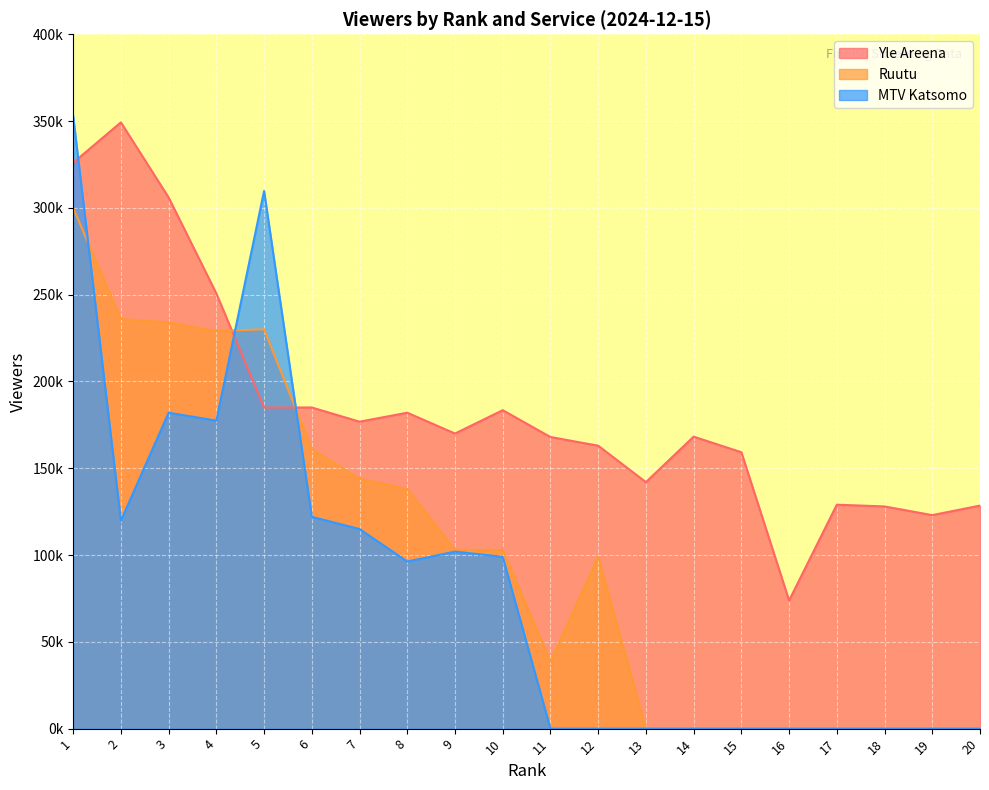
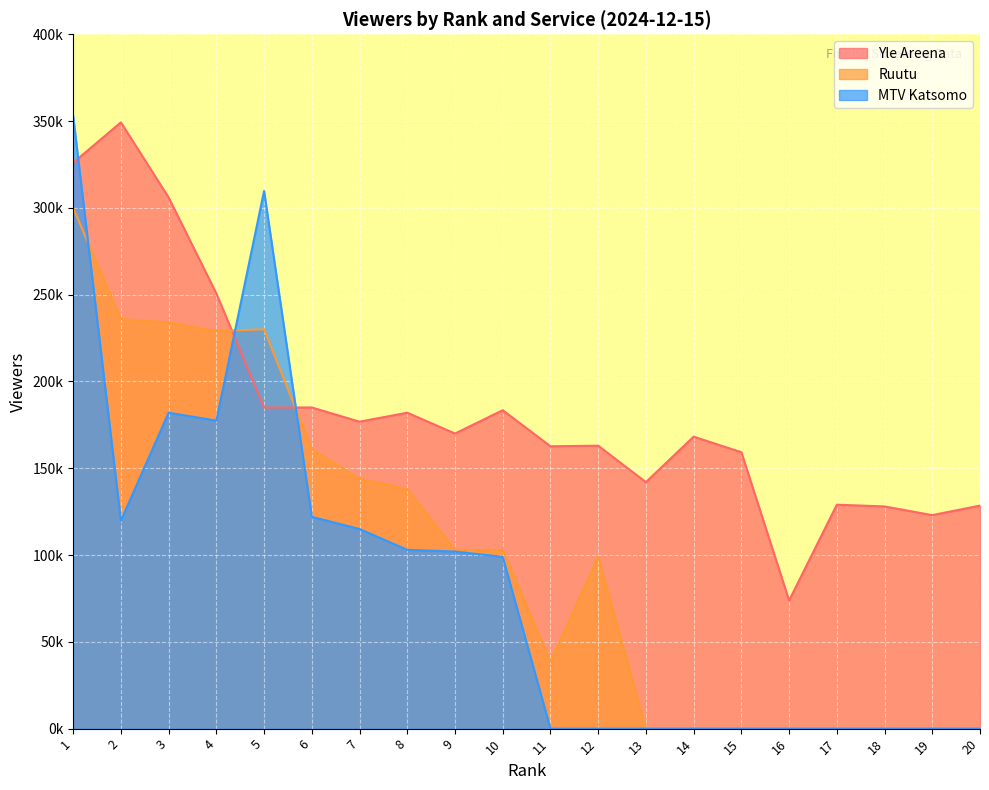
MTV Katsomo, 8: 96000 -> 103000
Yle Areena, 11: 168000 -> 163000
